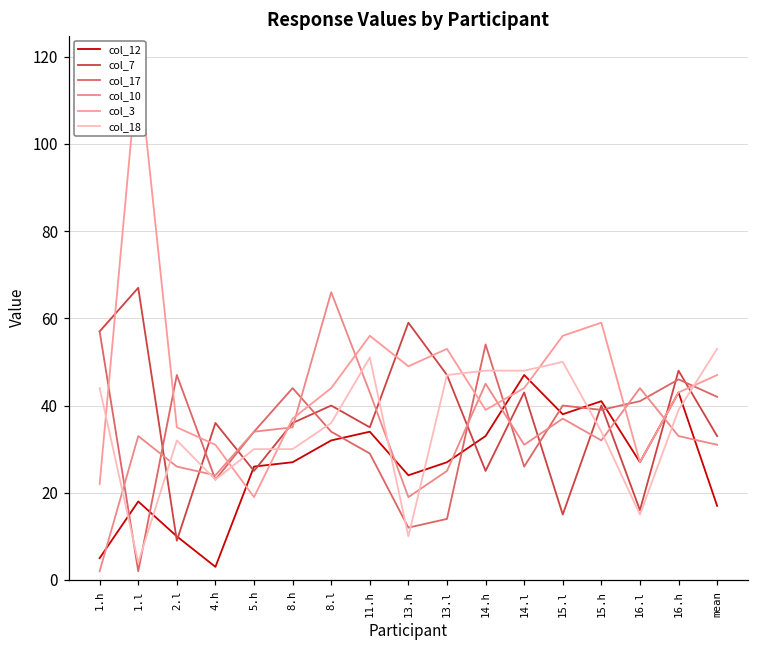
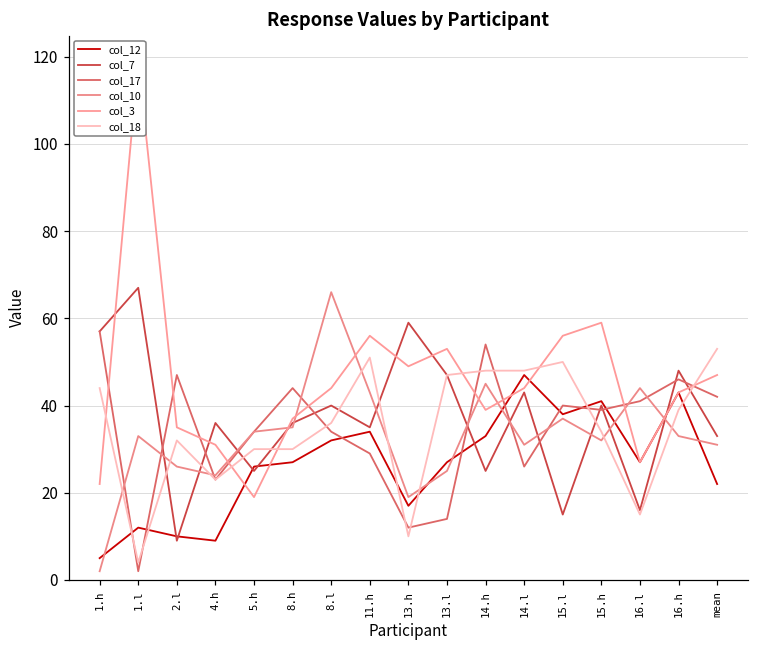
col_12, 1.l: 18 -> 12
col_12, 4.h: 3 -> 9
col_12, 13.h: 24 -> 17
col_12, mean: 17 -> 22
